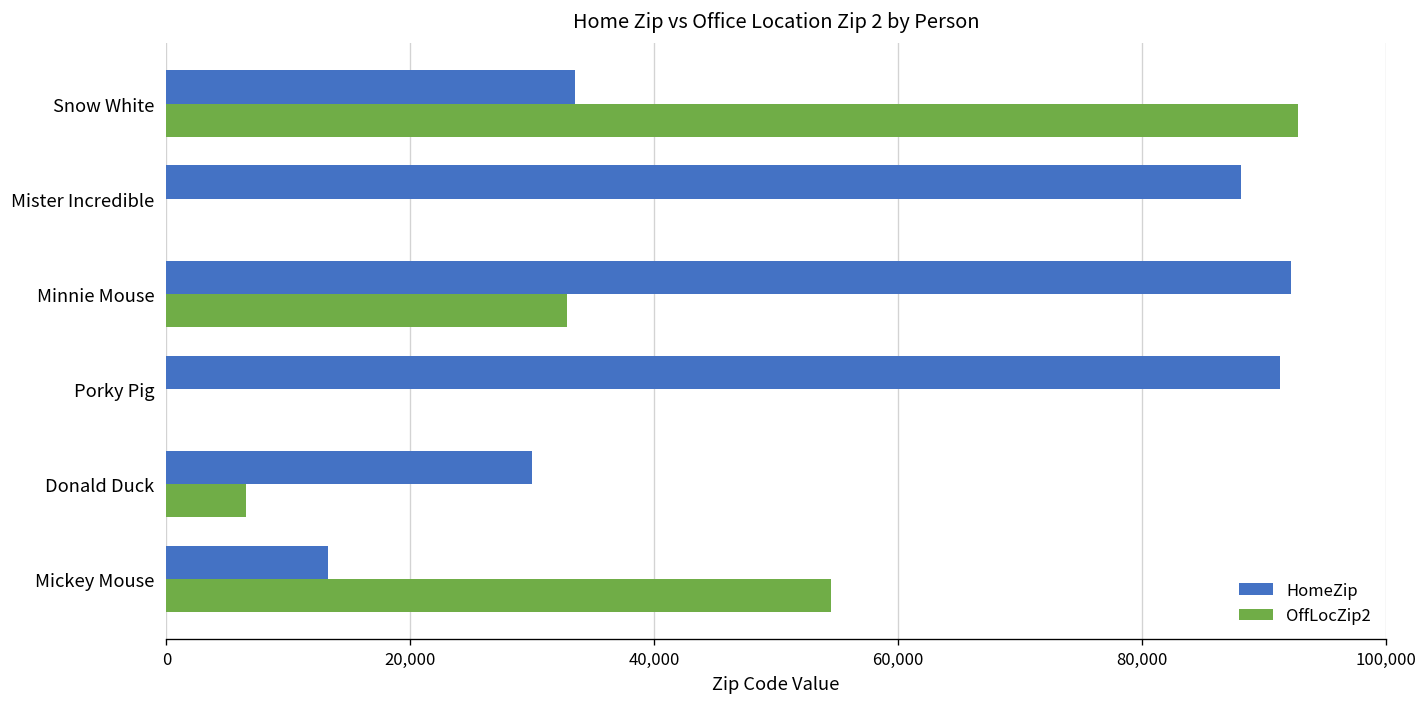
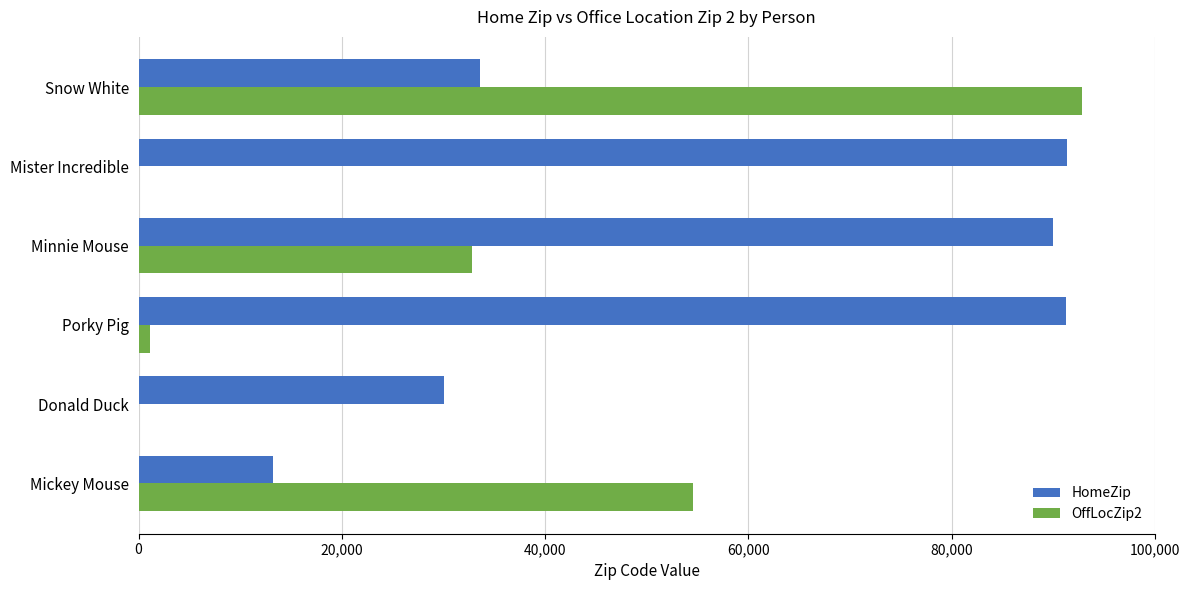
HomeZip, Mister Incredible: 88,100 -> 91,300
HomeZip, Minnie Mouse: 92,300 -> 90,000
OffLocZip2, Porky Pig: 0 -> 1,100
OffLocZip2, Donald Duck: 6,500 -> 0
